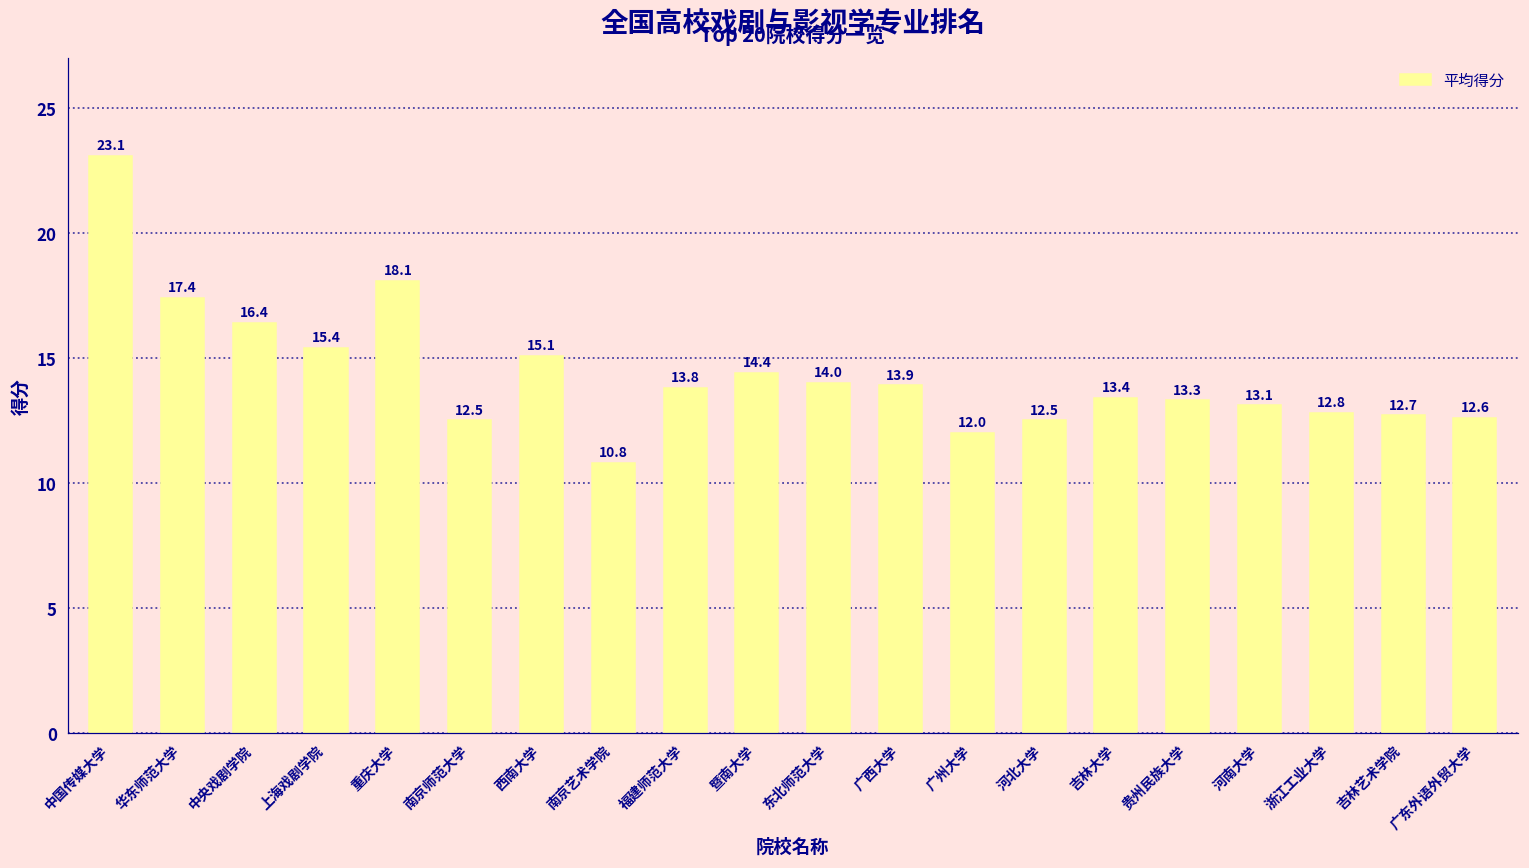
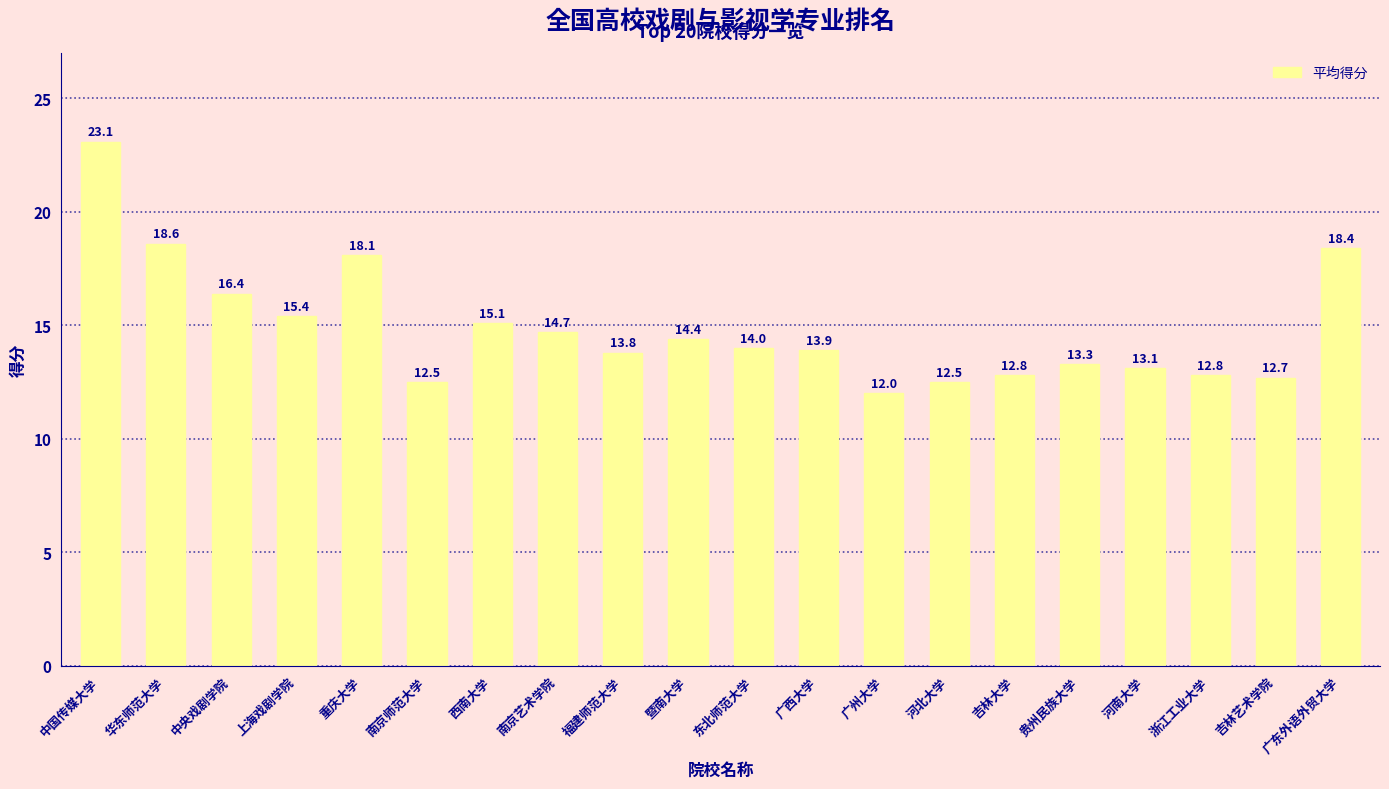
华东师范大学: 17.4 -> 18.6
南京艺术学院: 10.8 -> 14.7
吉林大学: 13.4 -> 12.8
广东外语外贸大学: 12.6 -> 18.4
